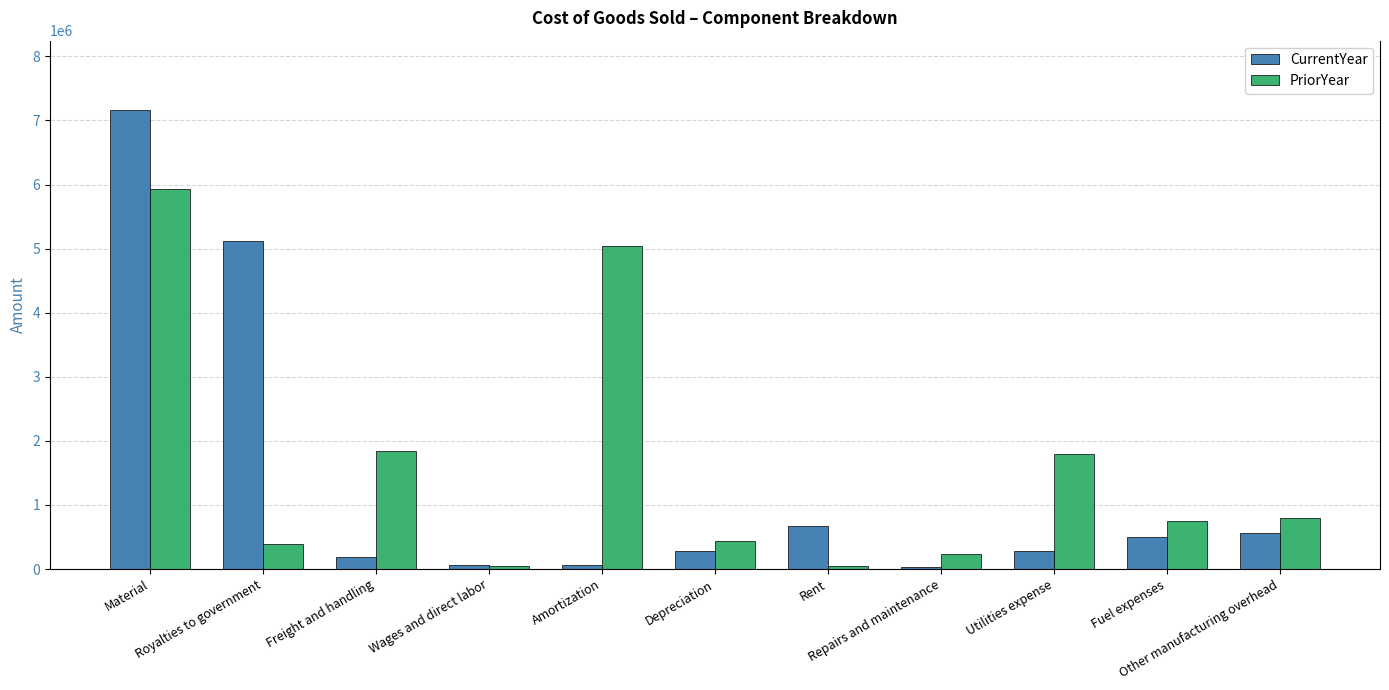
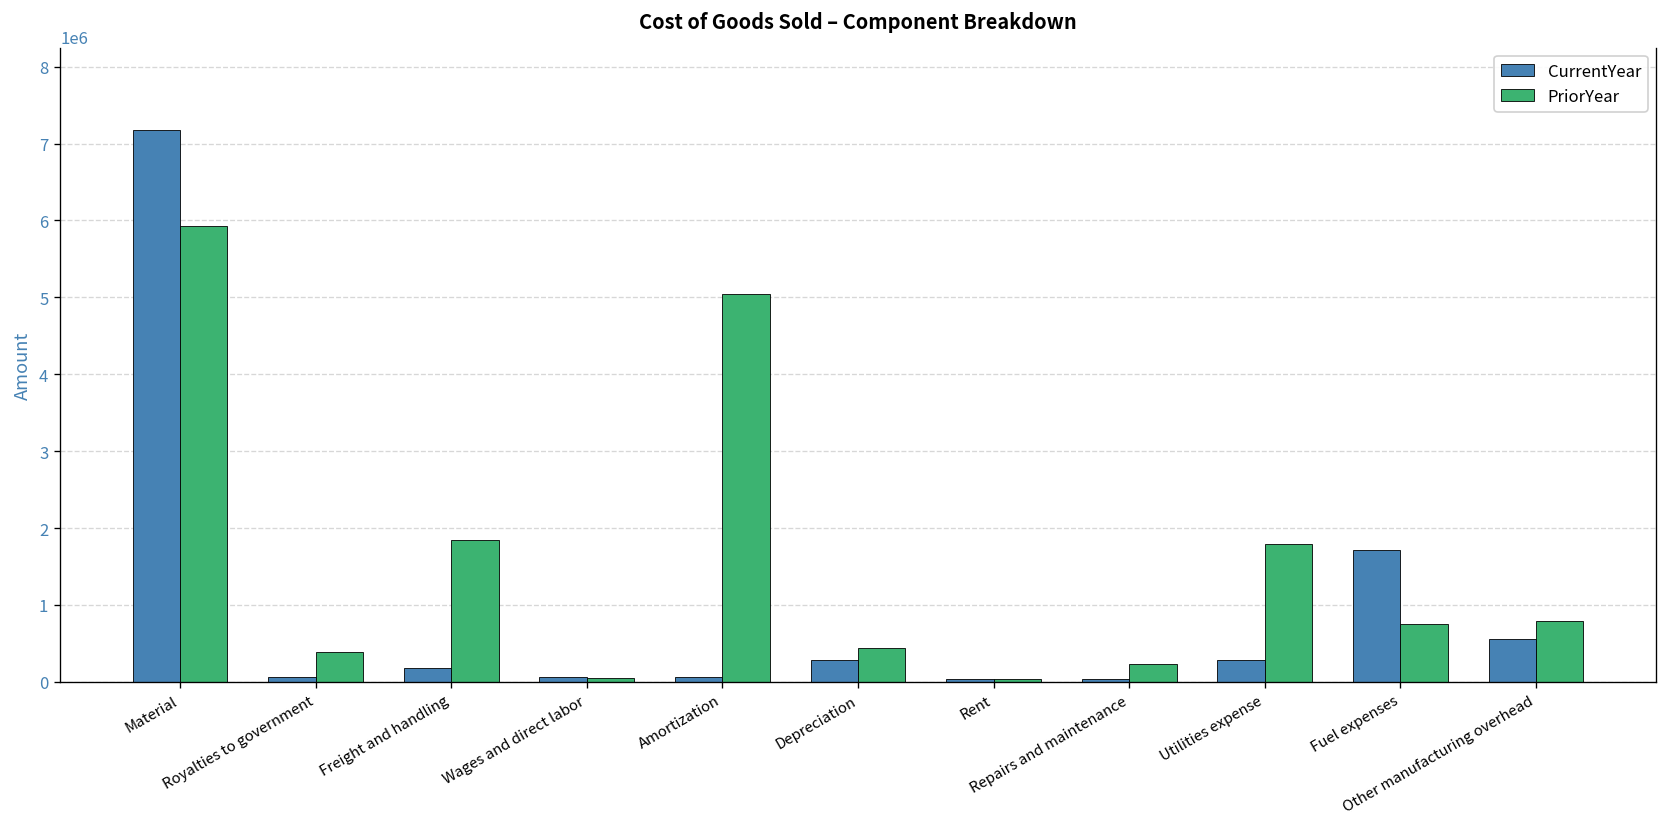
CurrentYear, Royalties to government: 5100000 -> 100000
CurrentYear, Rent: 700000 -> 0
CurrentYear, Fuel expenses: 500000 -> 1700000
